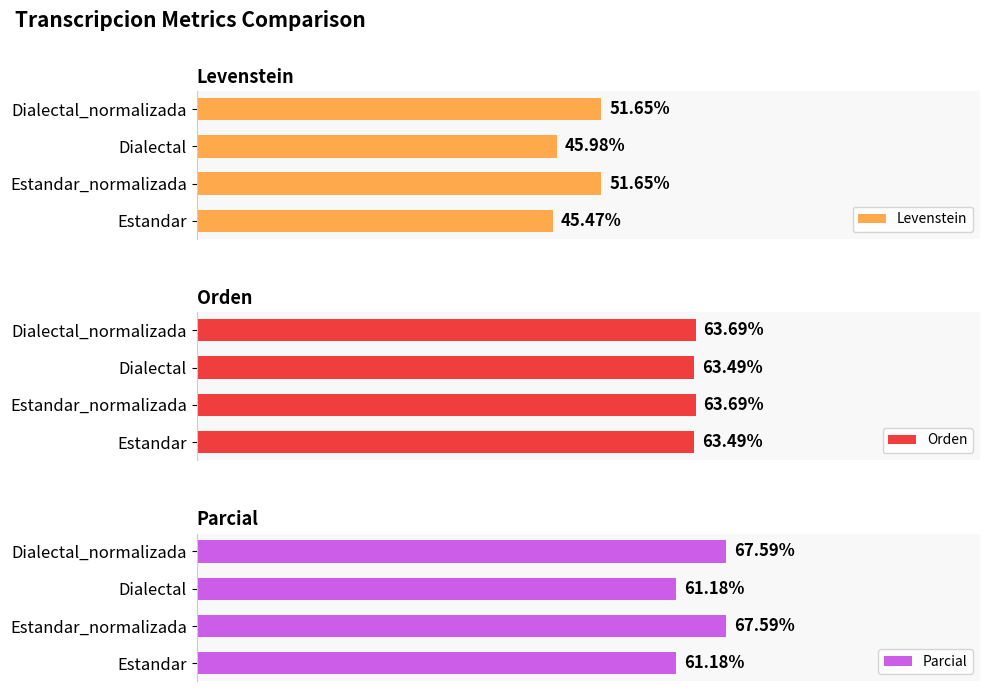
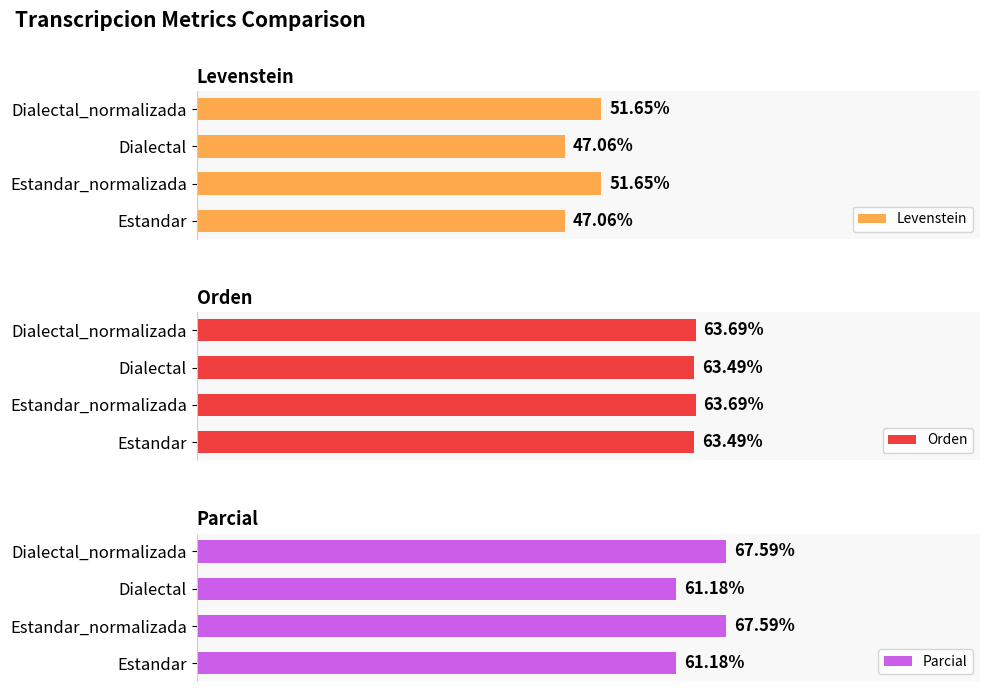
Levenstein, Dialectal: 45.98% -> 47.06%
Levenstein, Estandar: 45.47% -> 47.06%
